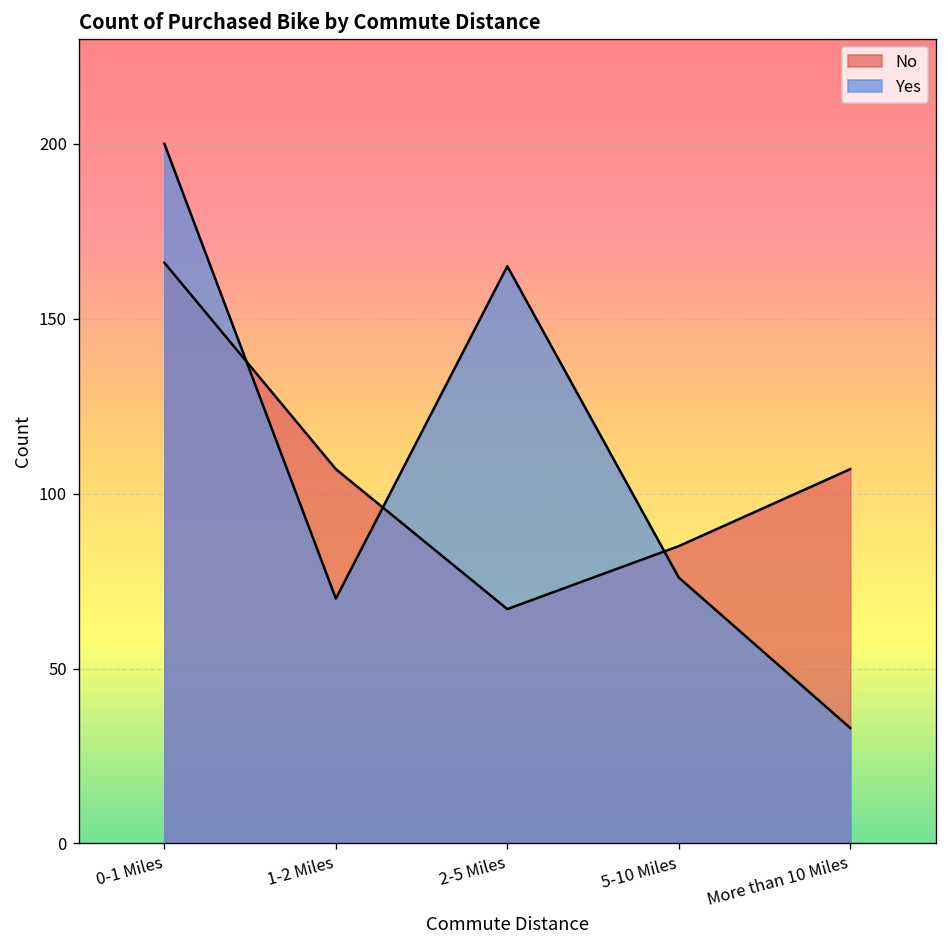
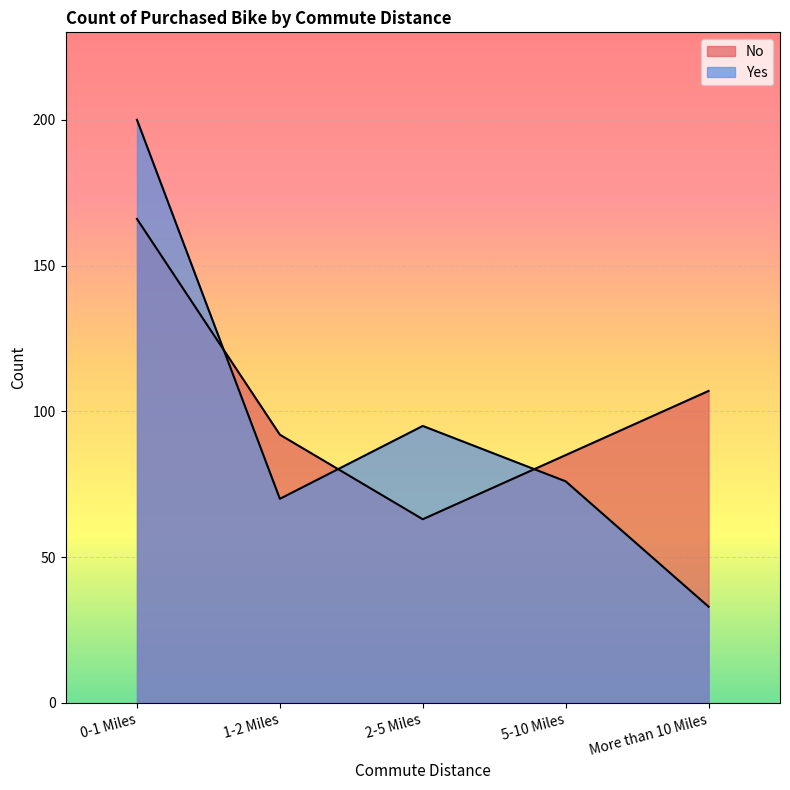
No, 1-2 Miles: 107 -> 92
No, 2-5 Miles: 67 -> 63
Yes, 2-5 Miles: 165 -> 95
